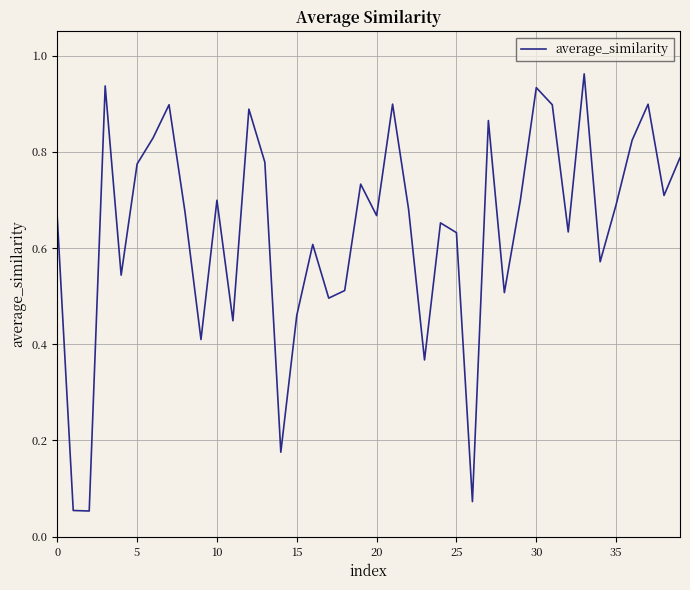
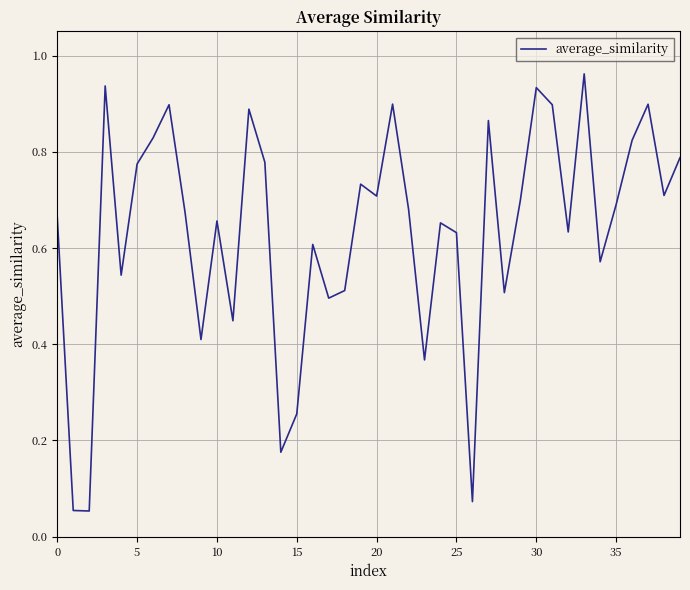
10: 0.70 -> 0.66
15: 0.46 -> 0.26
20: 0.67 -> 0.71
